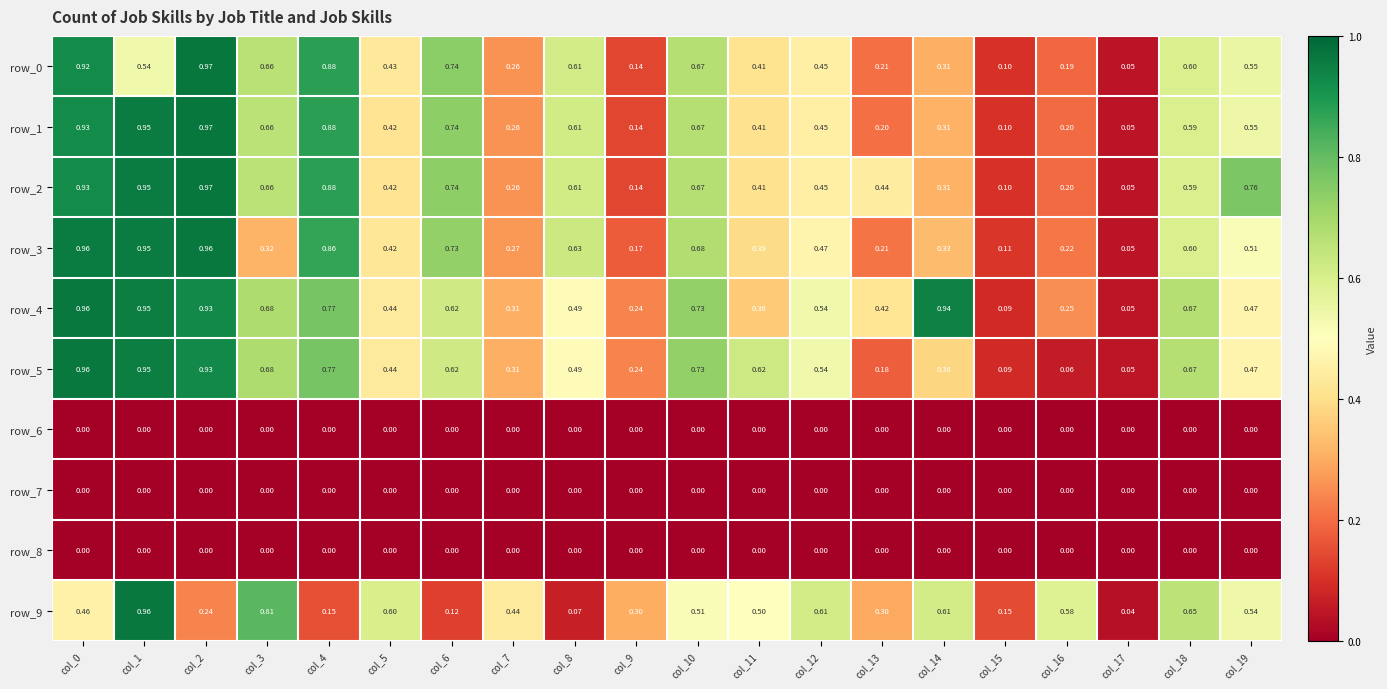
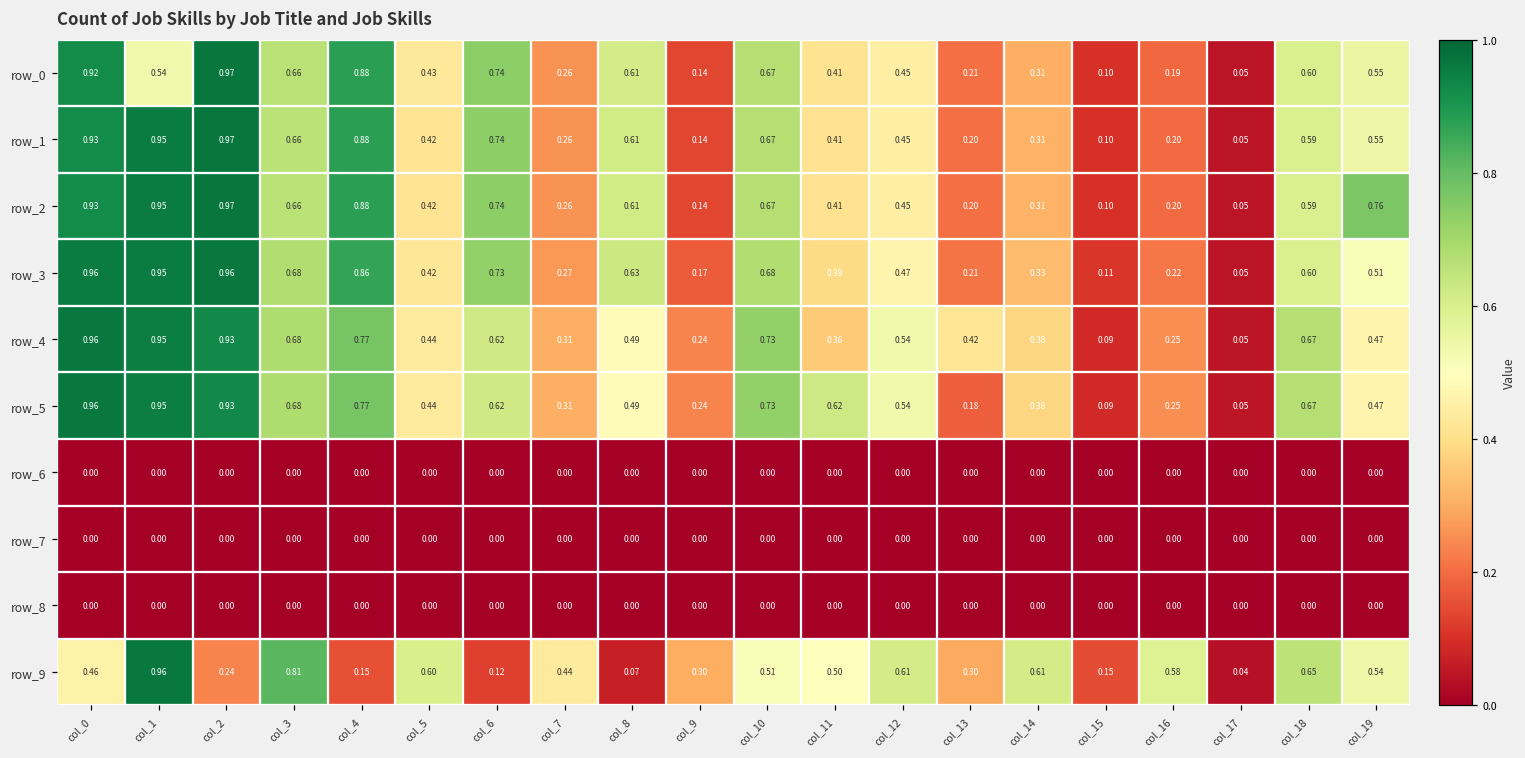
row_2, col_13: 0.44 -> 0.20
row_3, col_3: 0.32 -> 0.68
row_4, col_14: 0.94 -> 0.38
row_5, col_16: 0.06 -> 0.25
